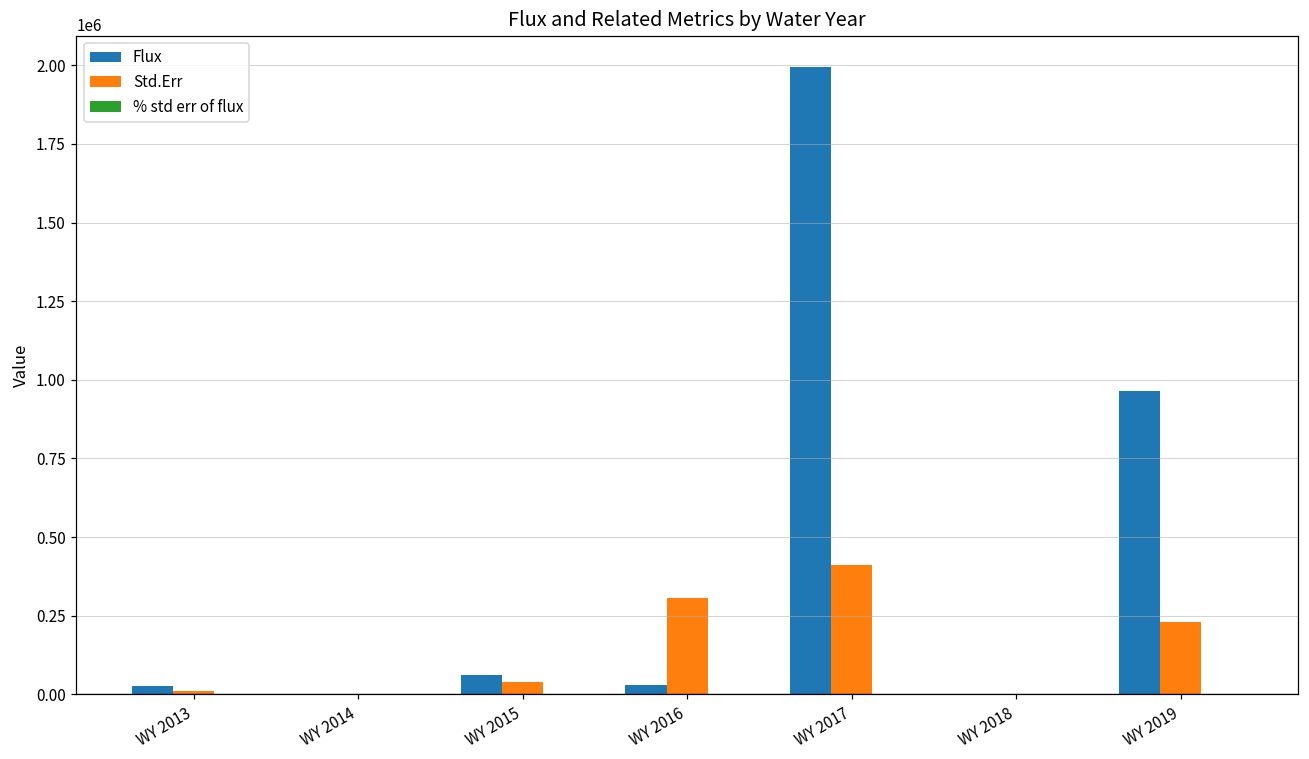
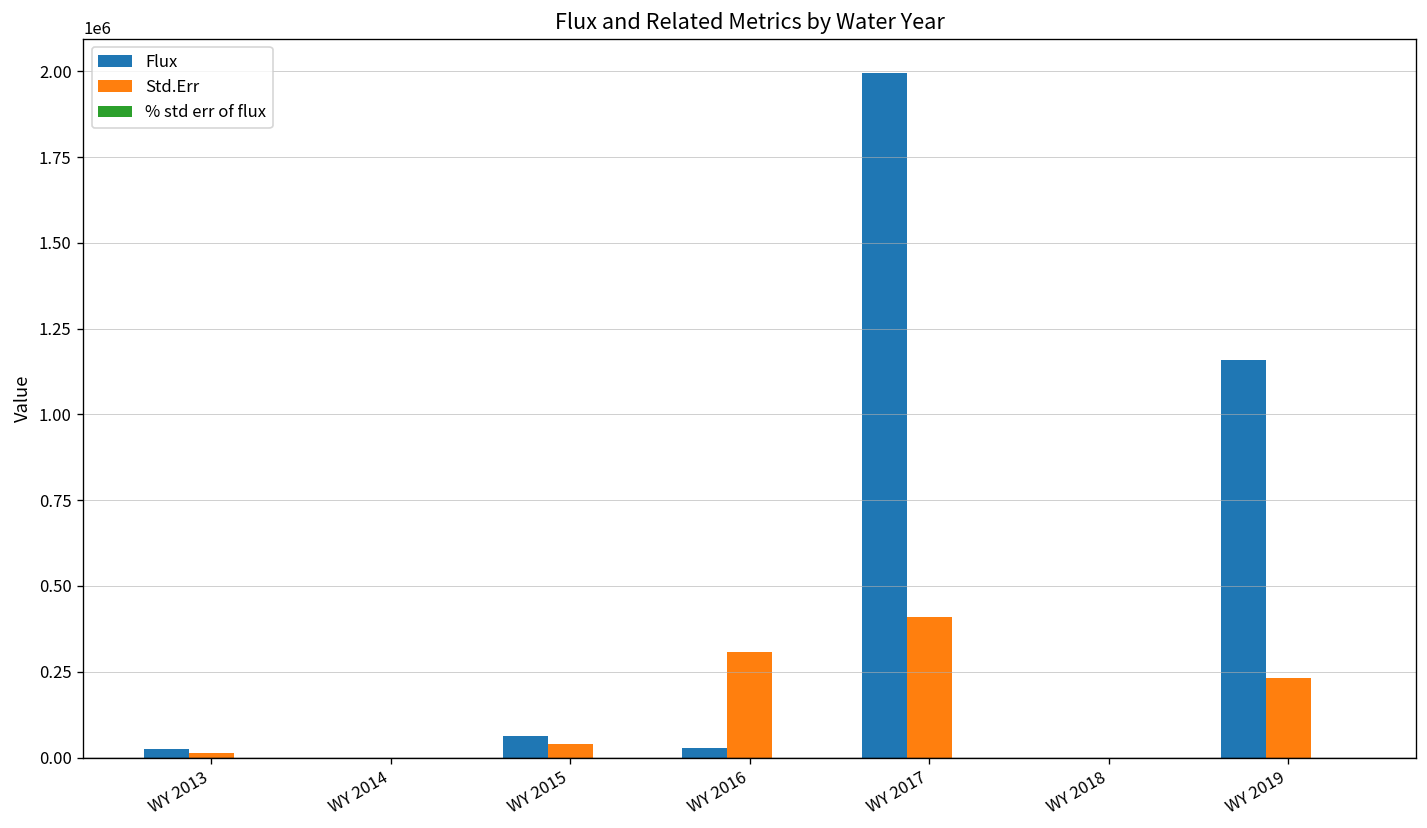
Flux, WY 2019: 960000 -> 1160000
